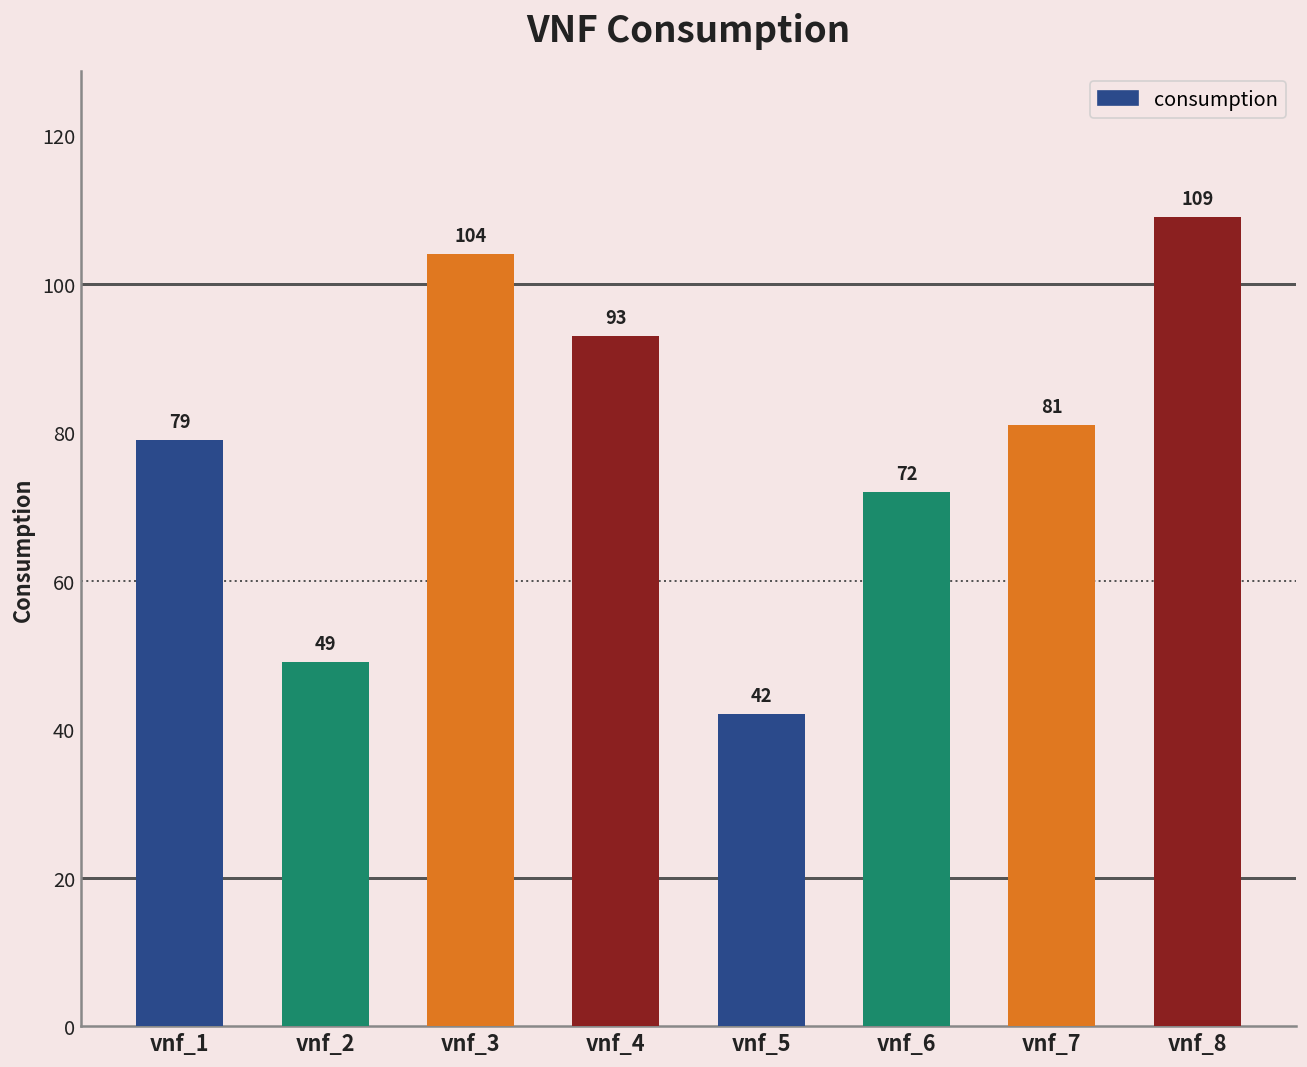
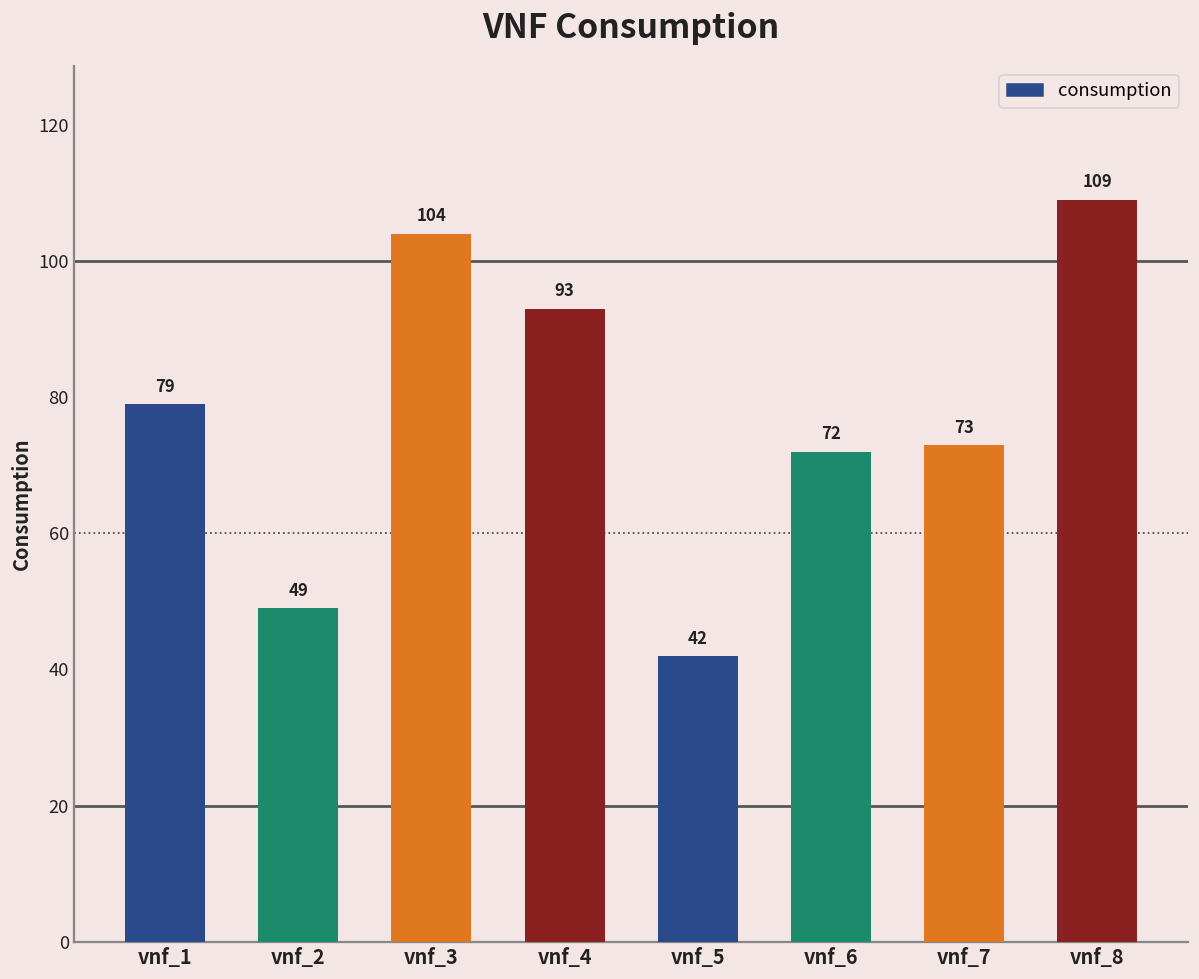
vnf_7: 81 -> 73
